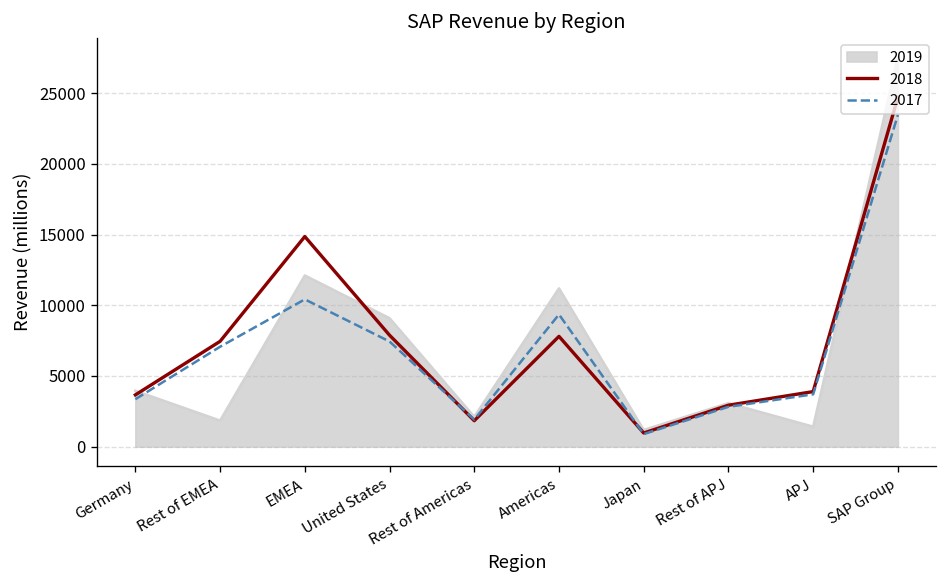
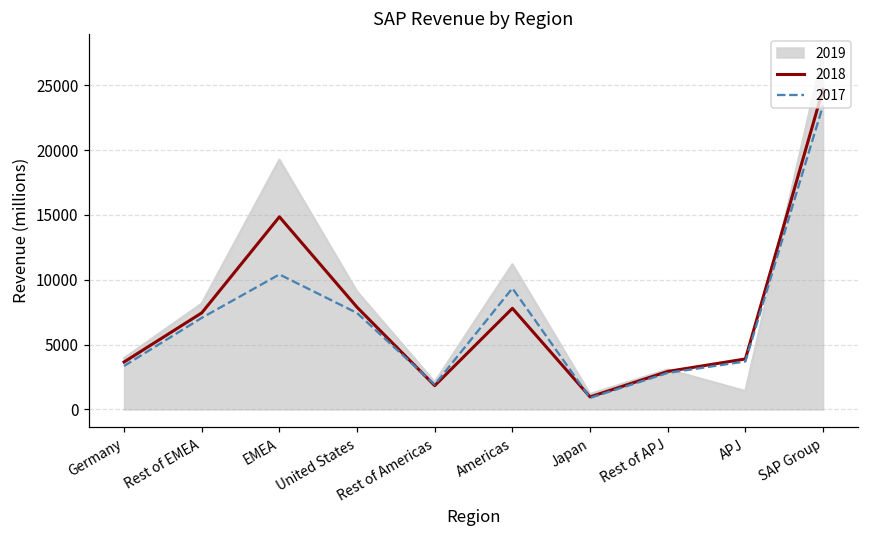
2019, Rest of EMEA: 1800 -> 8200
2019, EMEA: 12100 -> 19300
